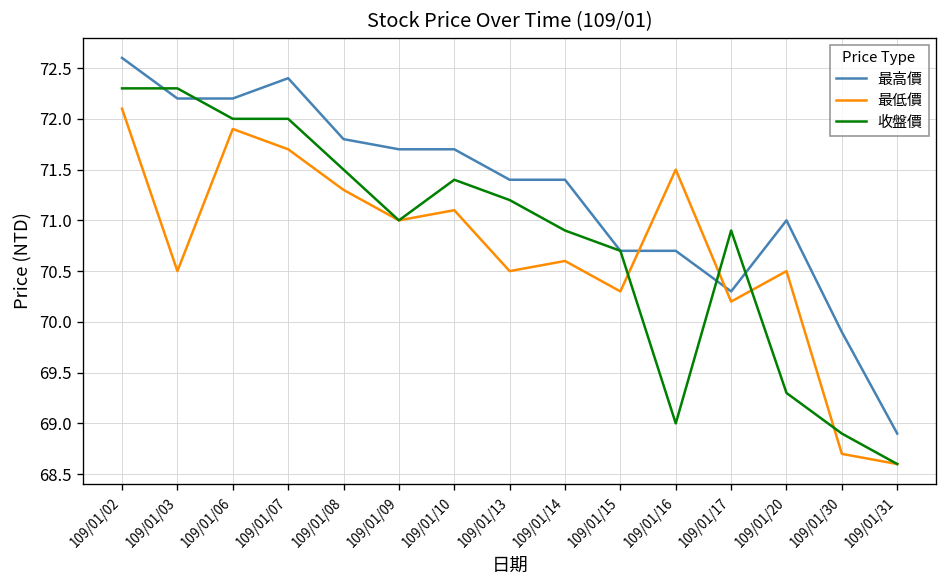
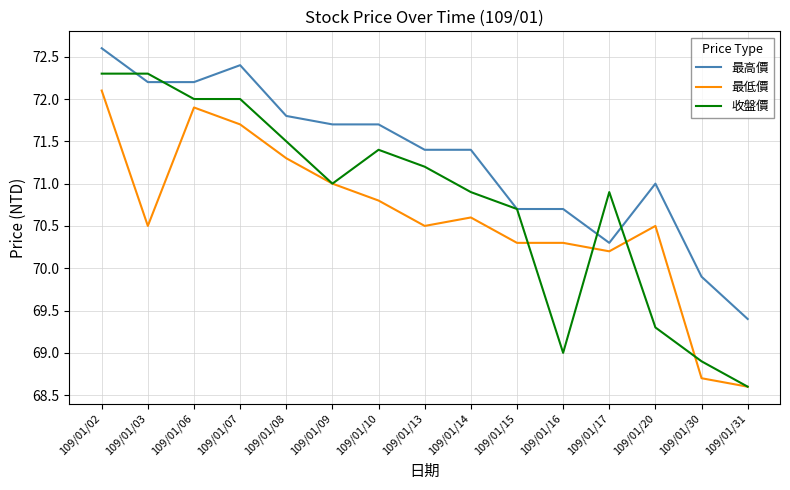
最低價, 109/01/10: 71.1 -> 70.8
最低價, 109/01/16: 71.5 -> 70.3
最高價, 109/01/31: 68.9 -> 69.4
